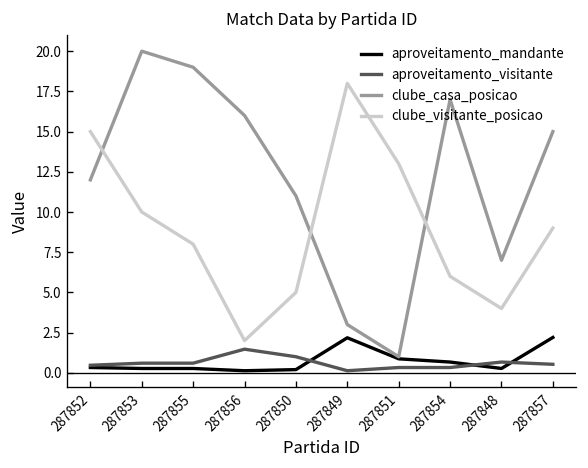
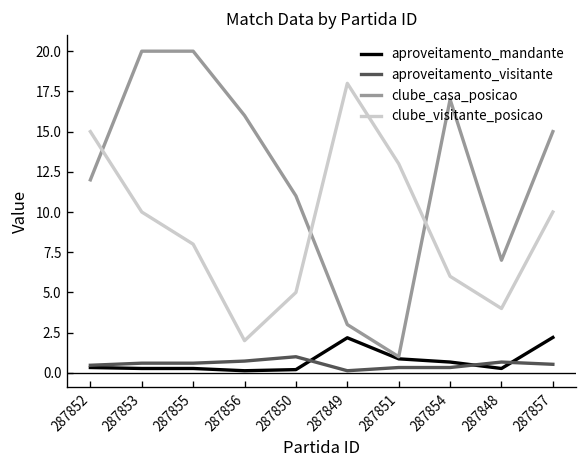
clube_casa_posicao, 287855: 19 -> 20
aproveitamento_visitante, 287856: 1.5 -> 0.7
clube_visitante_posicao, 287857: 9 -> 10
